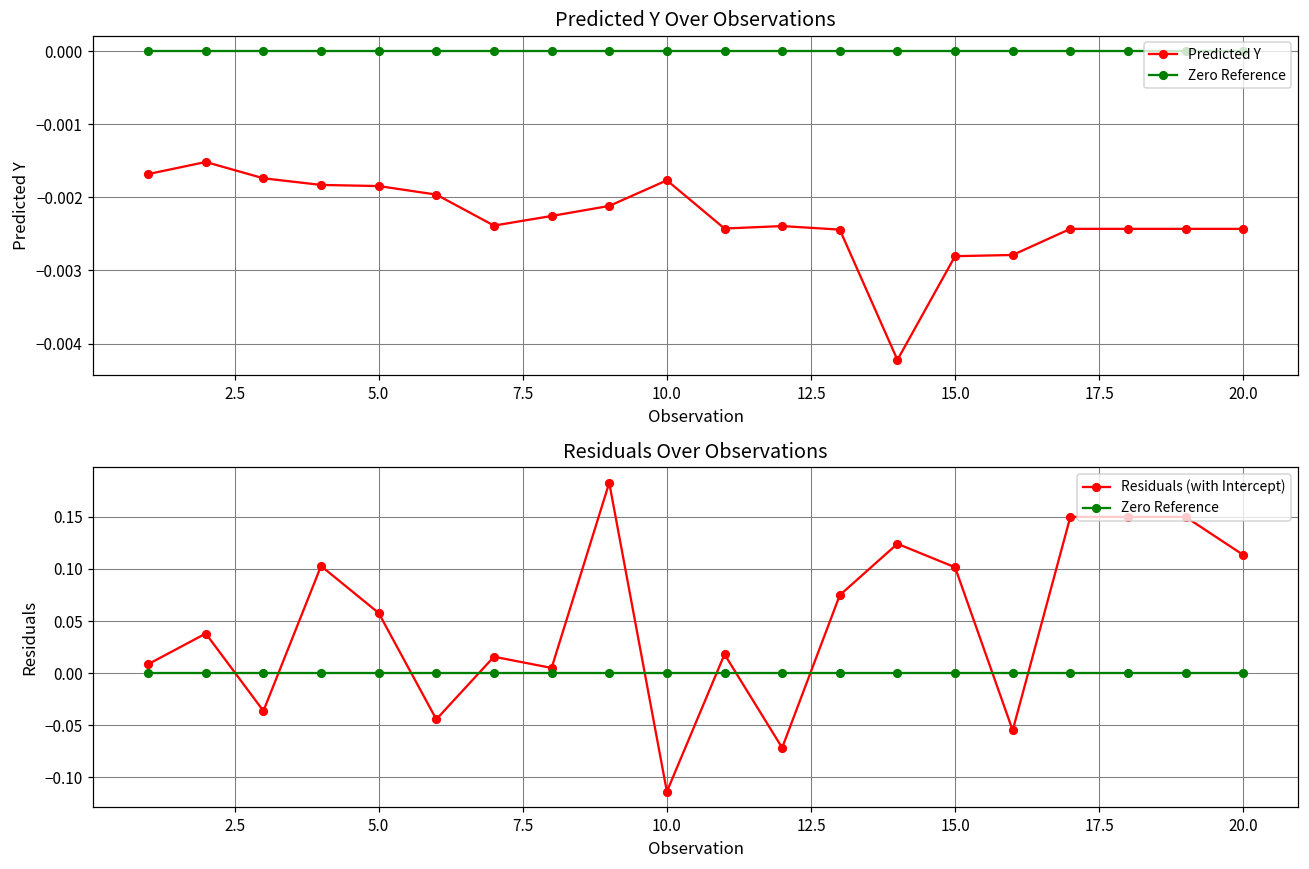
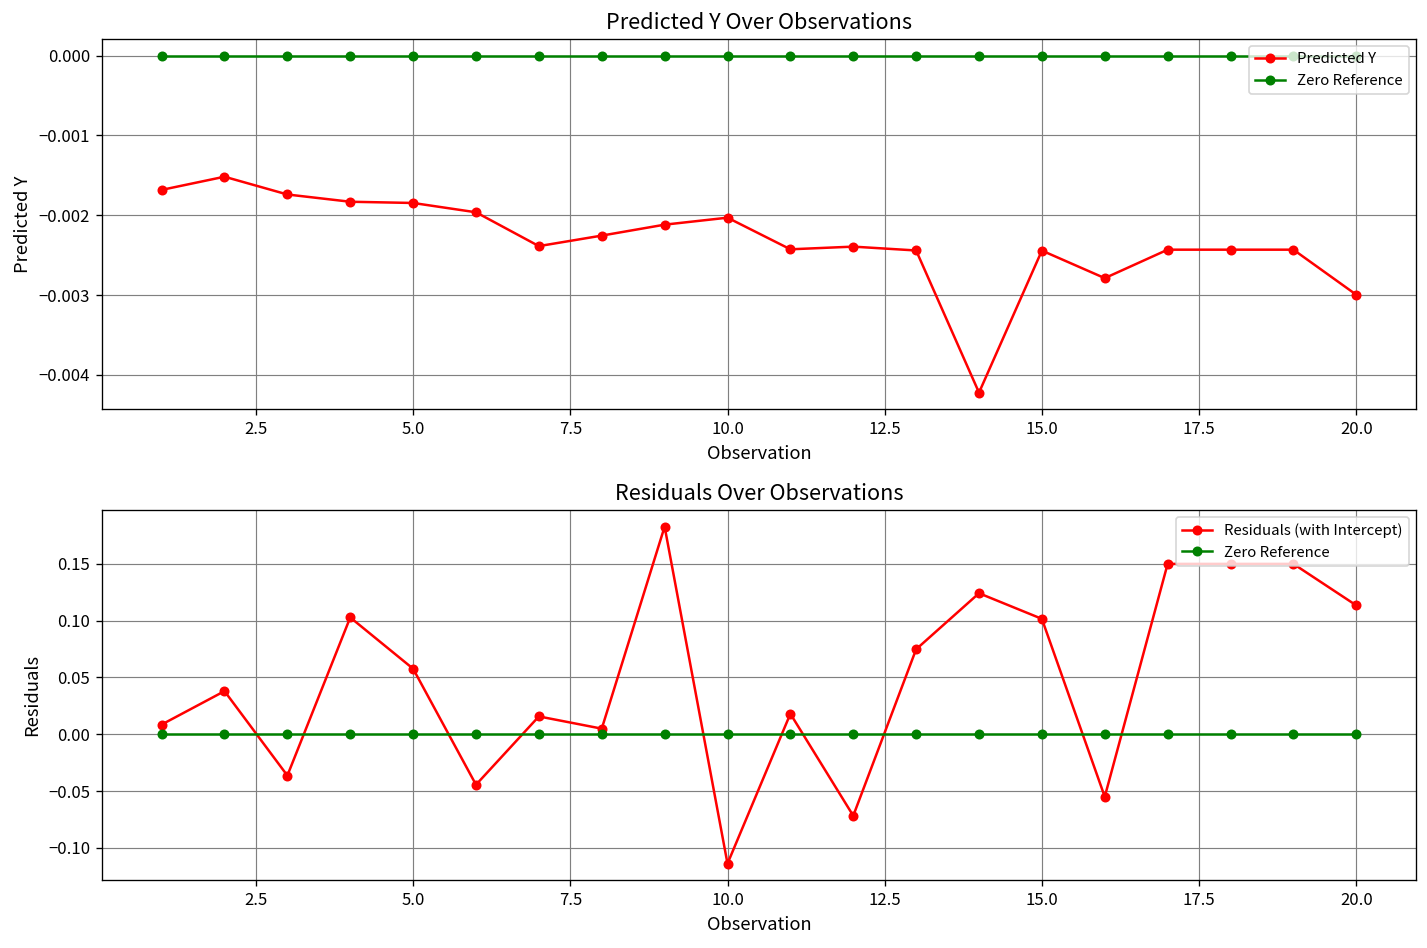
Predicted Y Over Observations, Predicted Y, 10.0: -0.0018 -> -0.0020
Predicted Y Over Observations, Predicted Y, 15.0: -0.0028 -> -0.0024
Predicted Y Over Observations, Predicted Y, 20.0: -0.0024 -> -0.0030
